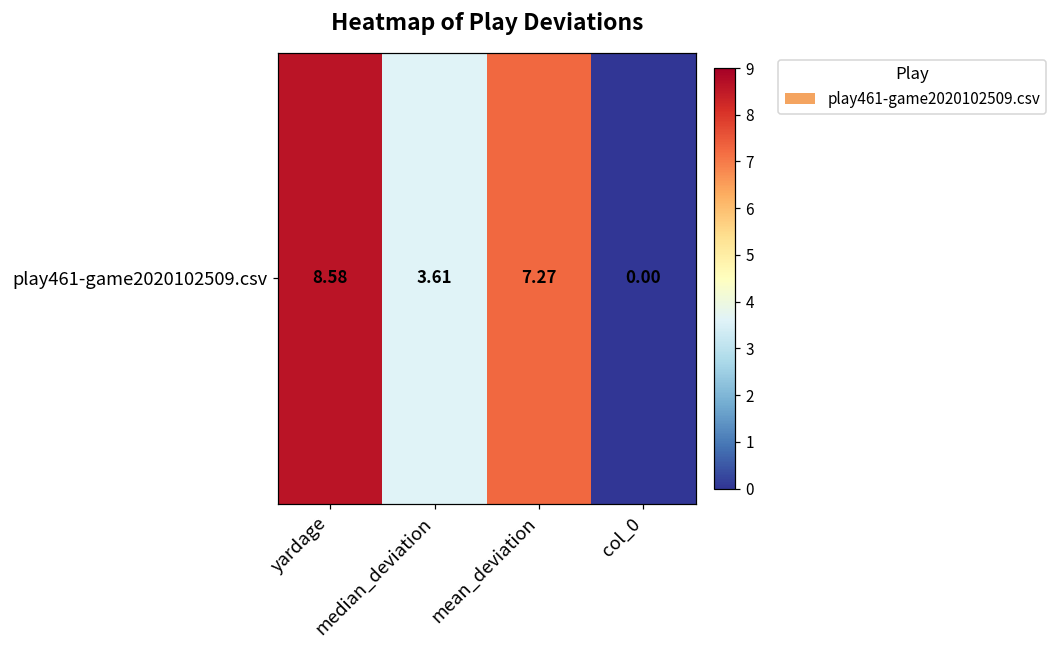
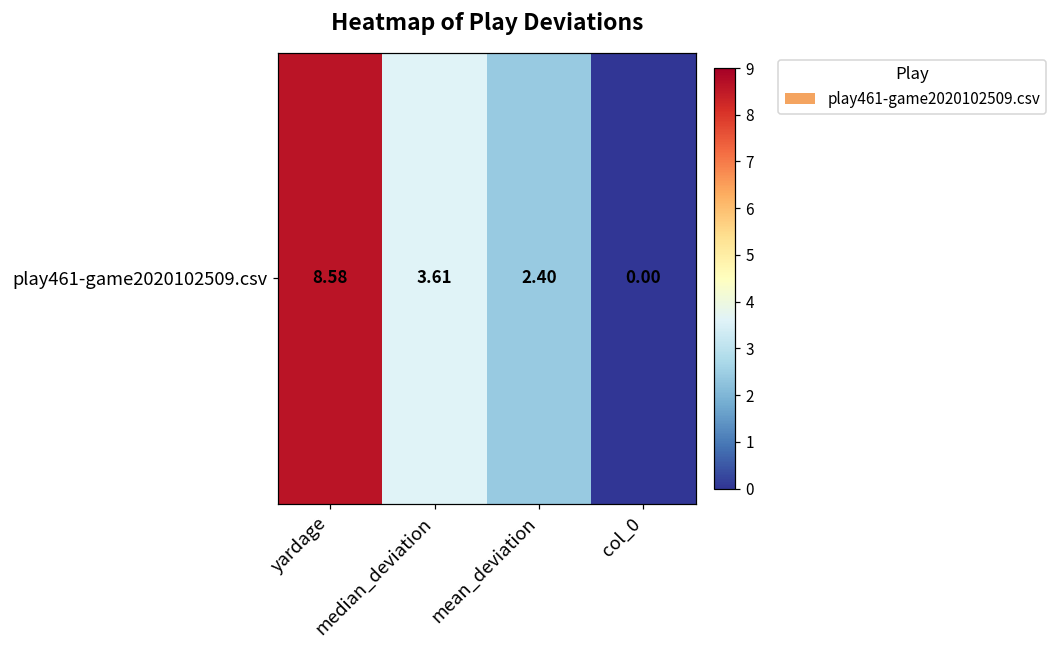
play461-game2020102509.csv, mean_deviation: 7.27 -> 2.40
